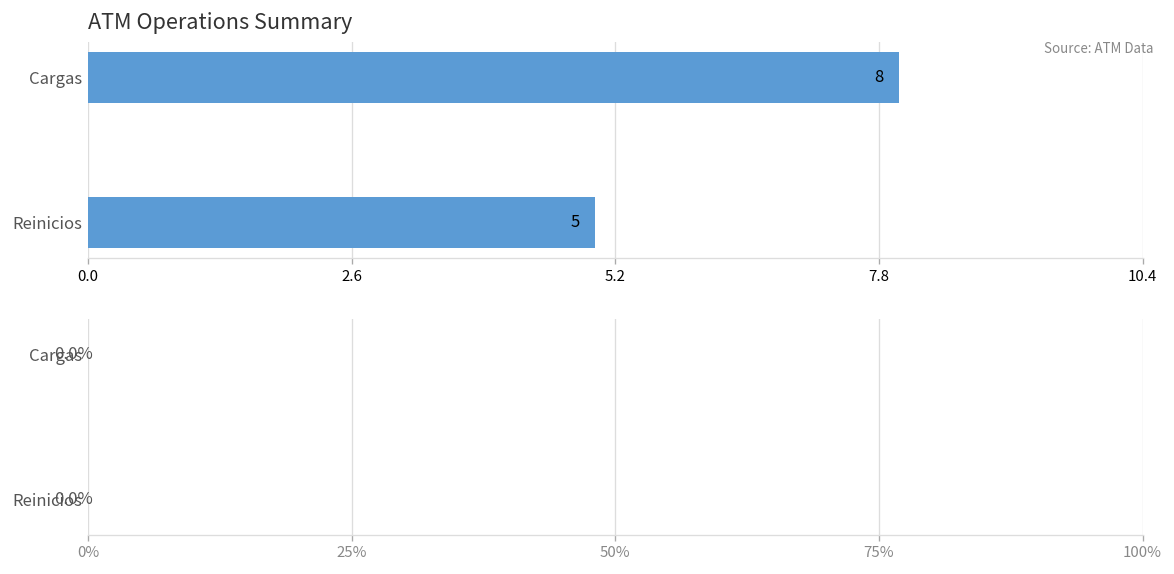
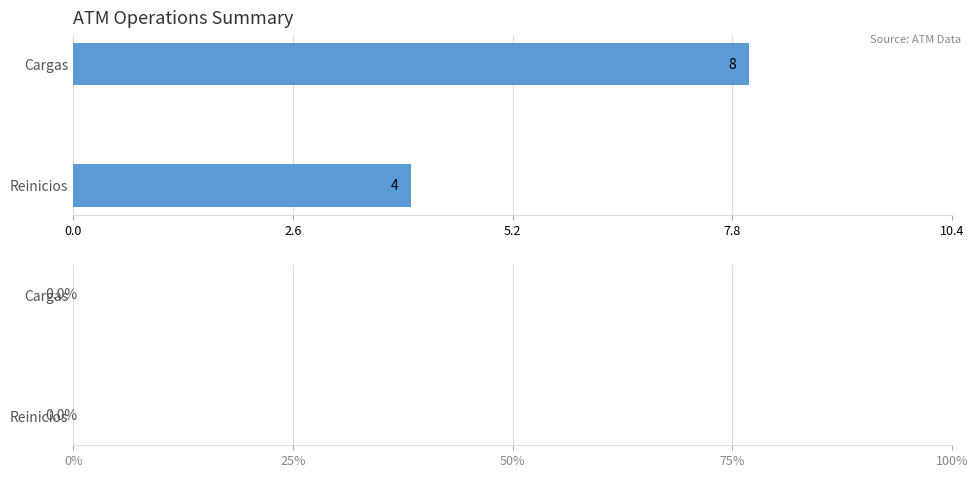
ATM Operations Summary, Reinicios: 5 -> 4
